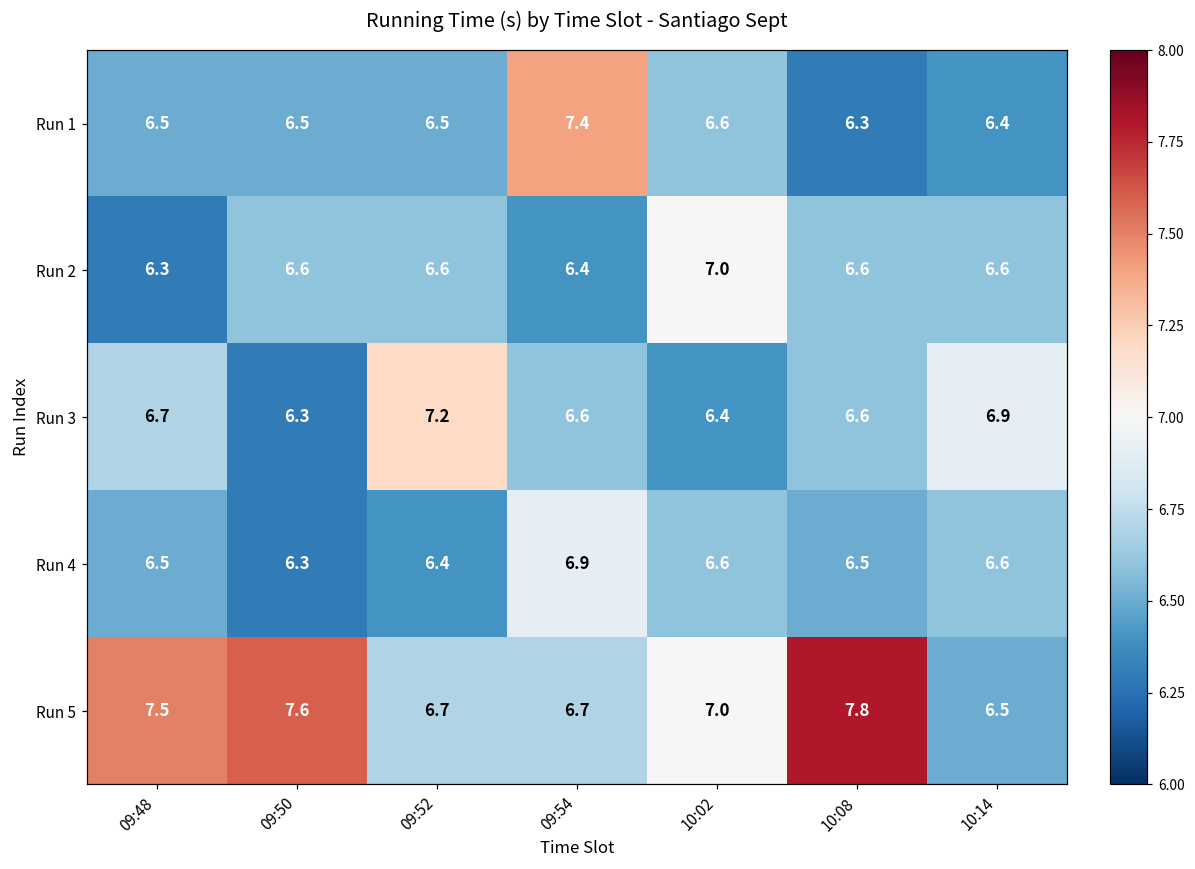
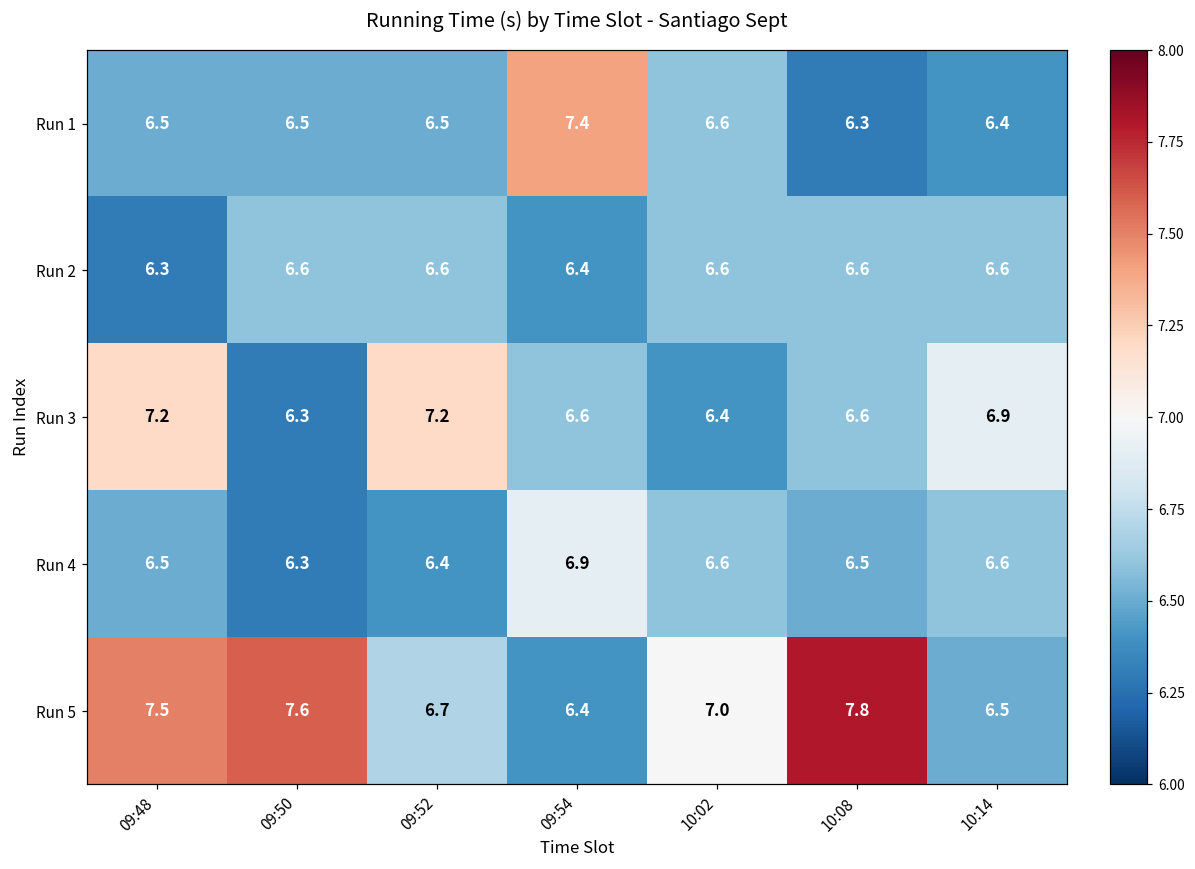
Run 2, 10:02: 7.0 -> 6.6
Run 3, 09:48: 6.7 -> 7.2
Run 5, 09:54: 6.7 -> 6.4
